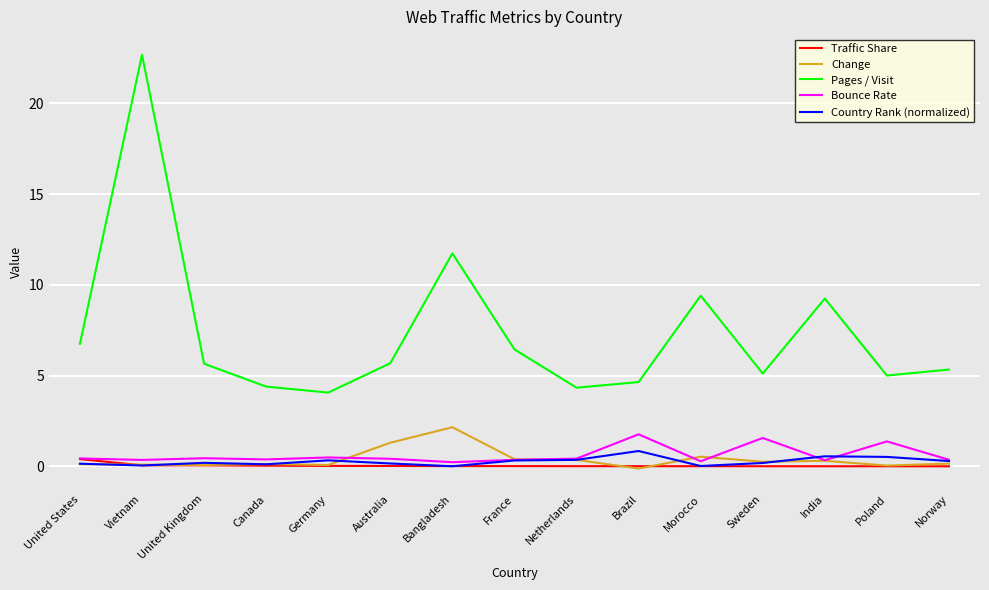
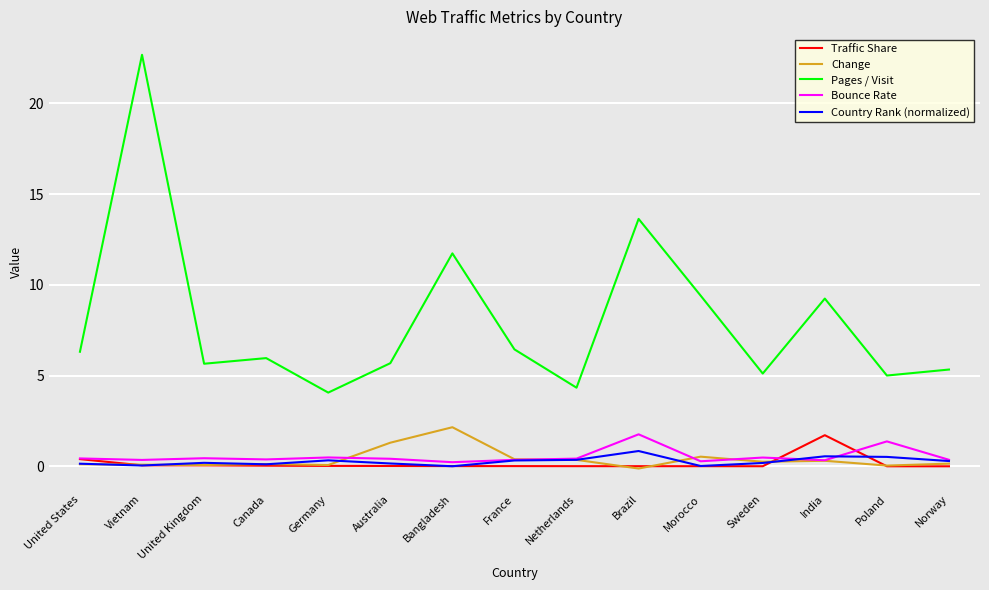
Pages / Visit, United States: 6.8 -> 6.3
Pages / Visit, Canada: 4.4 -> 6.0
Pages / Visit, Brazil: 4.7 -> 13.6
Bounce Rate, Sweden: 1.6 -> 0.5
Traffic Share, India: 0.0 -> 1.7
